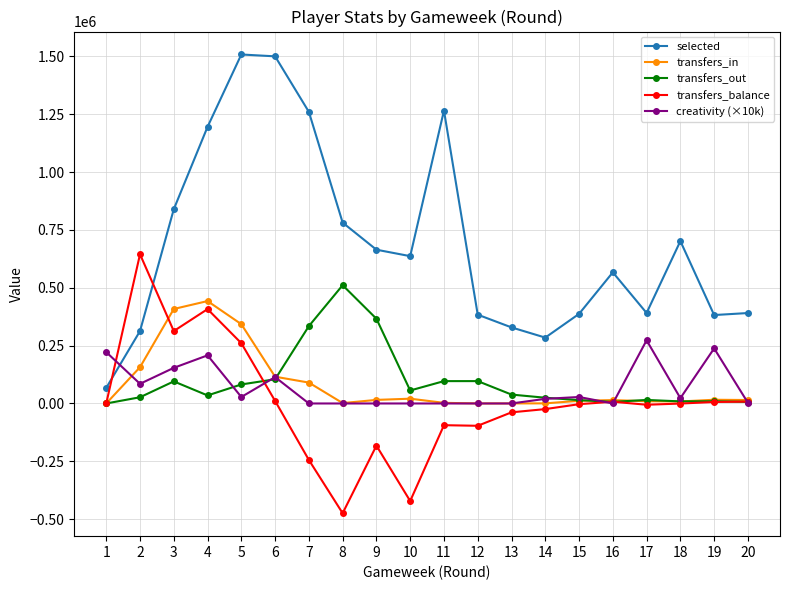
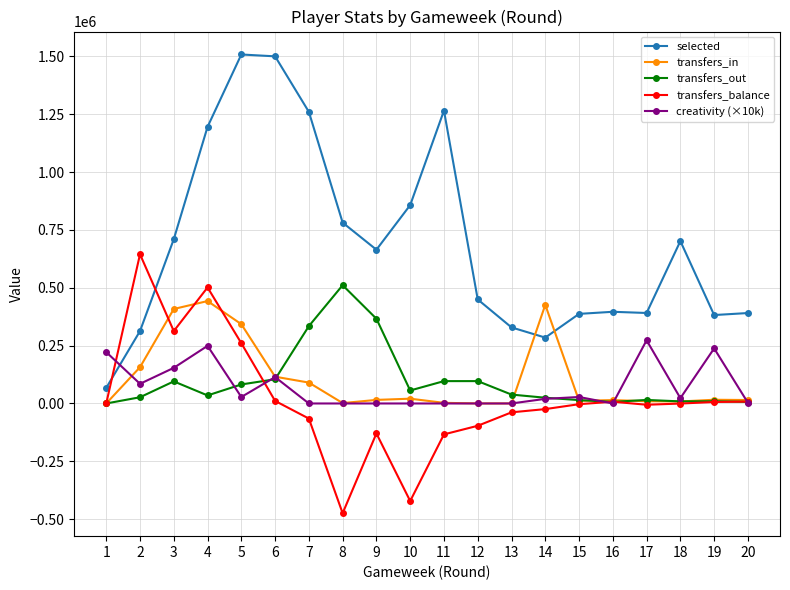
selected, 3: 840000 -> 710000
transfers_balance, 4: 410000 -> 500000
creativity (×10k), 4: 210000 -> 250000
transfers_balance, 7: -240000 -> -70000
transfers_balance, 9: -180000 -> -130000
selected, 10: 640000 -> 860000
transfers_balance, 11: -90000 -> -130000
selected, 12: 380000 -> 450000
transfers_in, 14: 0 -> 430000
selected, 16: 570000 -> 400000
